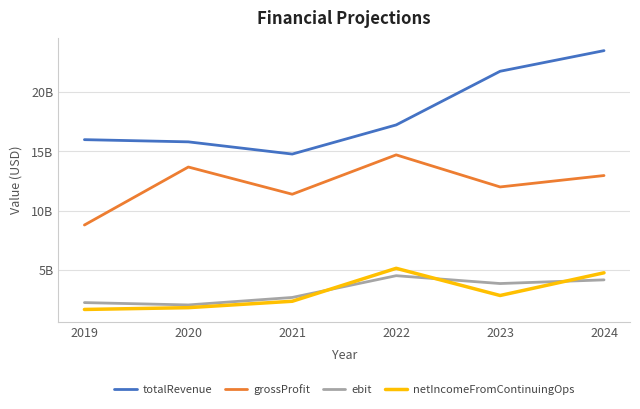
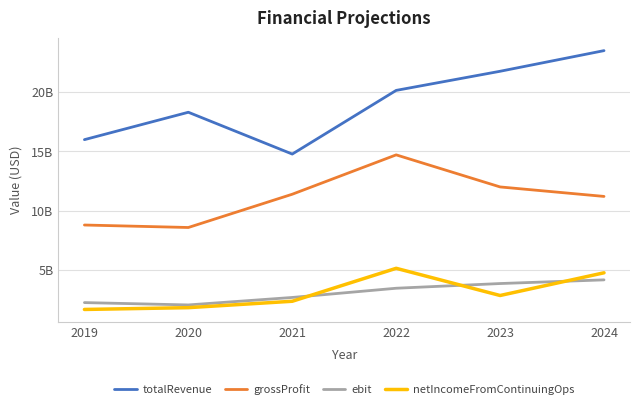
totalRevenue, 2020: 15800000000 -> 18300000000
grossProfit, 2020: 13700000000 -> 8600000000
totalRevenue, 2022: 17200000000 -> 20100000000
ebit, 2022: 4500000000 -> 3500000000
grossProfit, 2024: 13000000000 -> 11200000000
